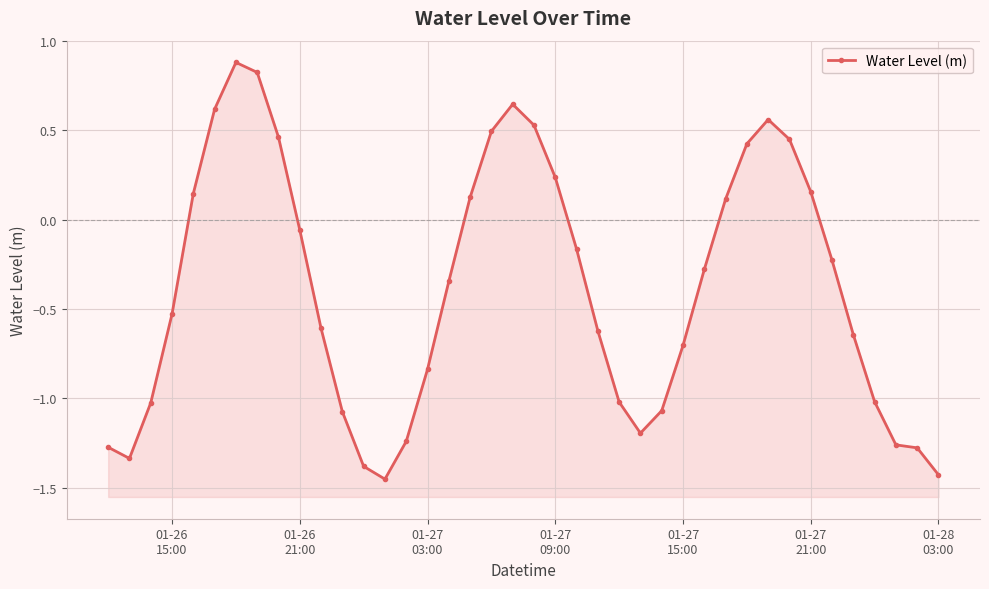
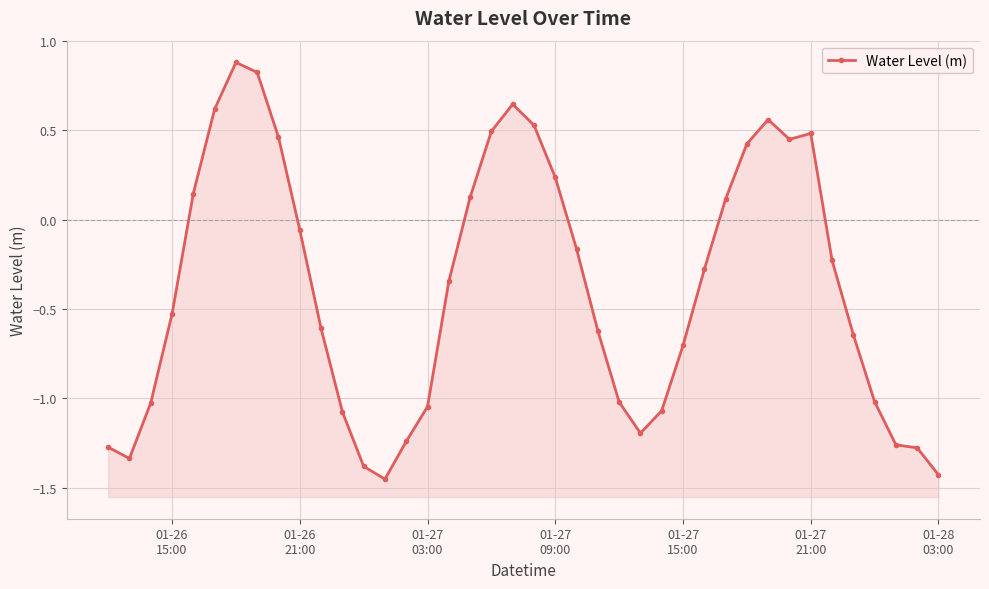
01-27 03:00: -0.84 -> -1.05
01-27 21:00: 0.16 -> 0.48
